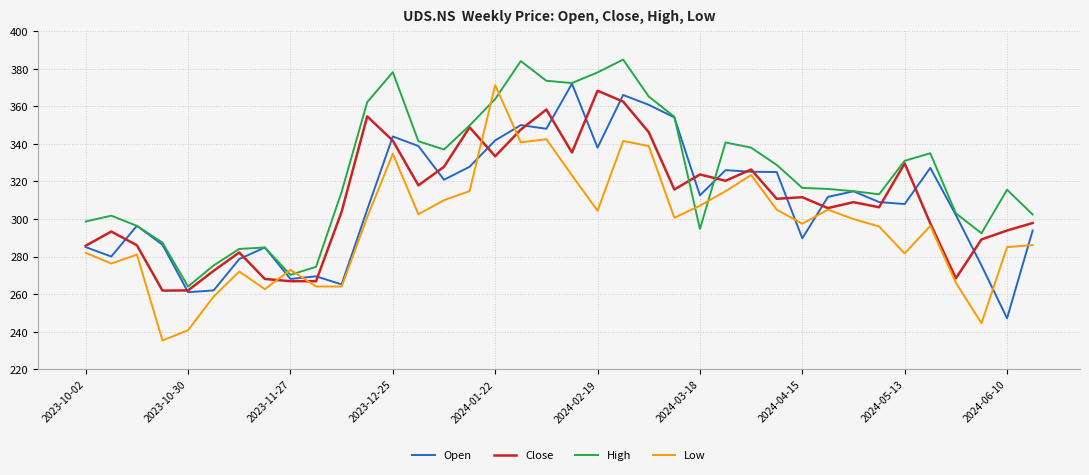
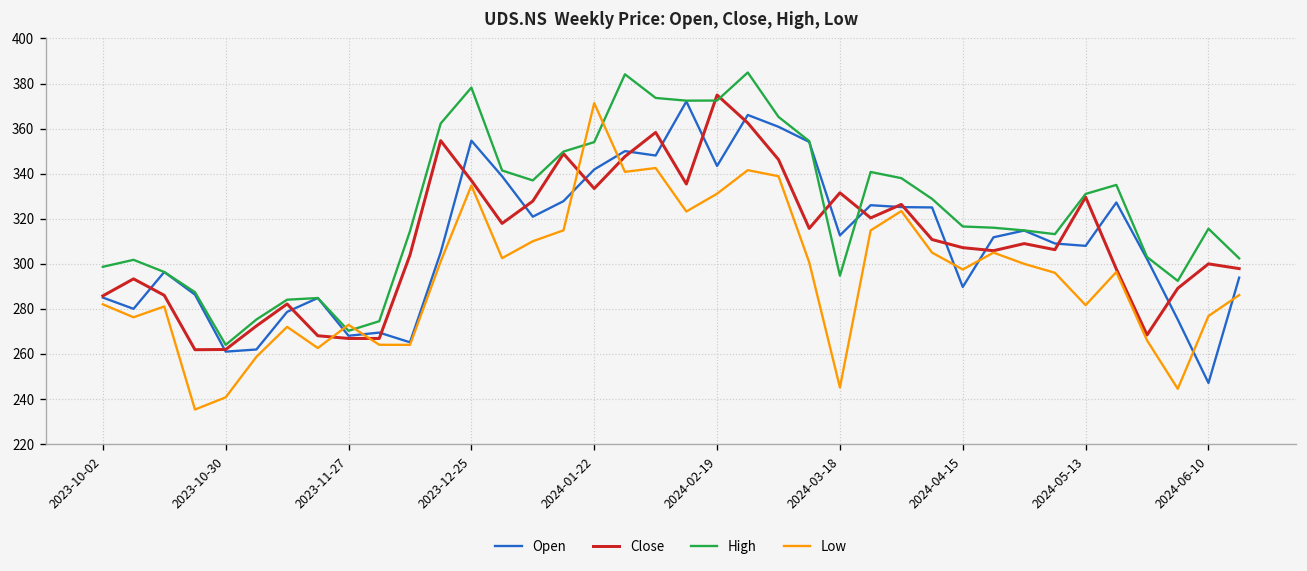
Open, 2023-12-25: 344 -> 355
Close, 2023-12-25: 342 -> 337
High, 2024-01-22: 364 -> 354
Open, 2024-02-19: 338 -> 343
Close, 2024-02-19: 368 -> 375
High, 2024-02-19: 378 -> 372
Low, 2024-02-19: 304 -> 331
Close, 2024-03-18: 324 -> 332
Low, 2024-03-18: 307 -> 245
Close, 2024-04-15: 312 -> 307
Close, 2024-06-10: 294 -> 300
Low, 2024-06-10: 285 -> 277
